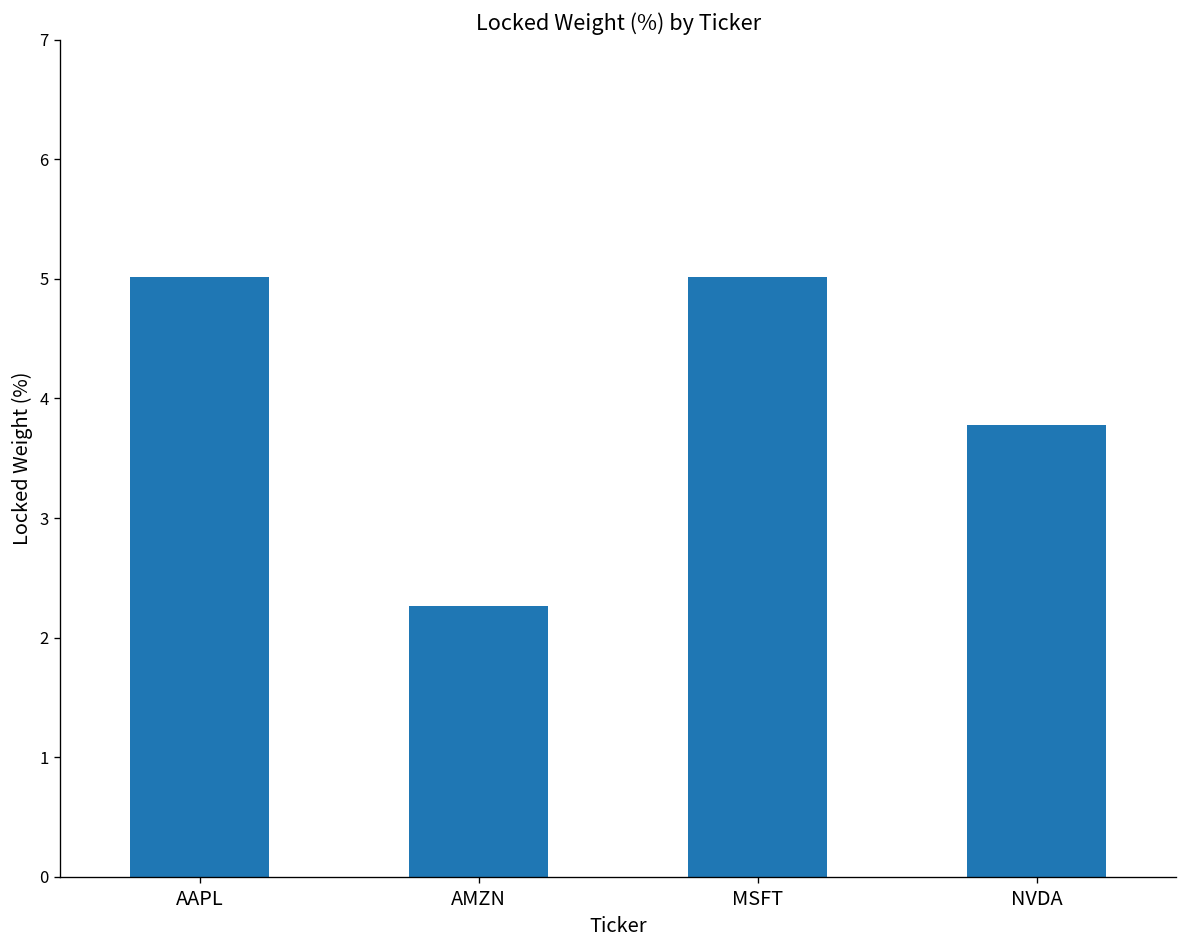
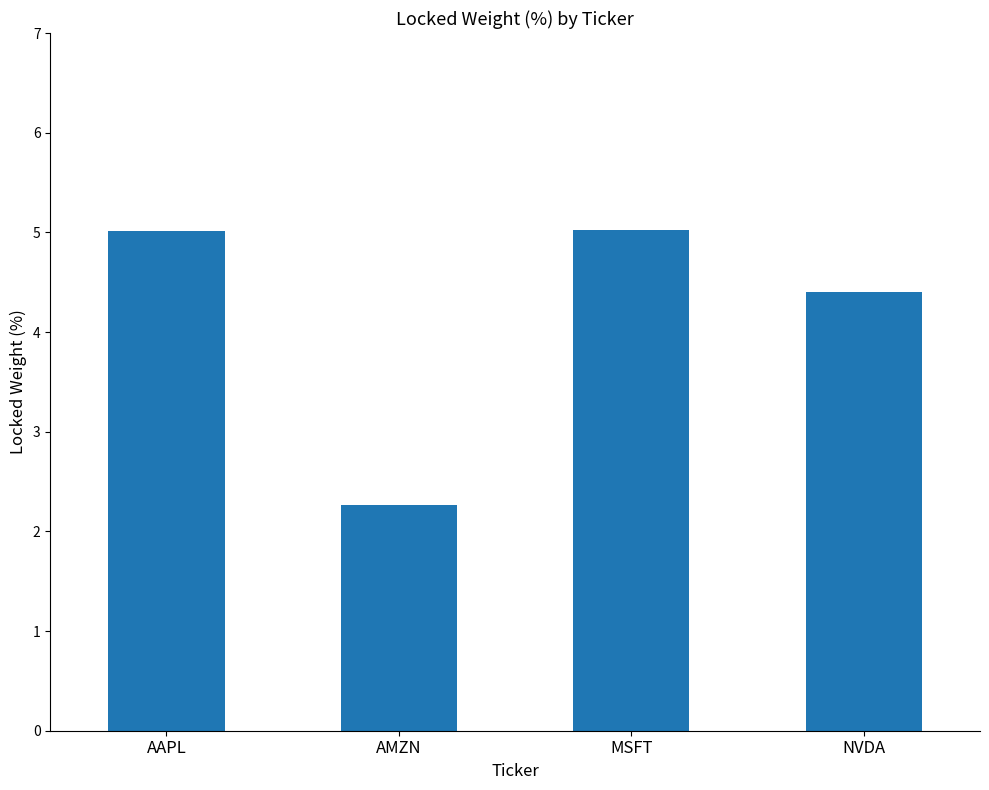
NVDA: 3.8 -> 4.4
